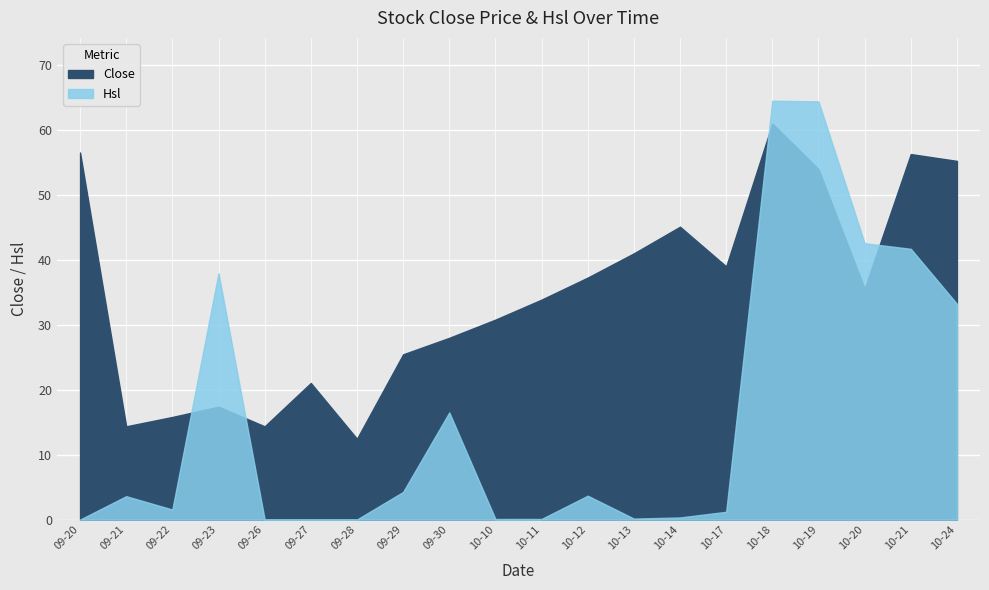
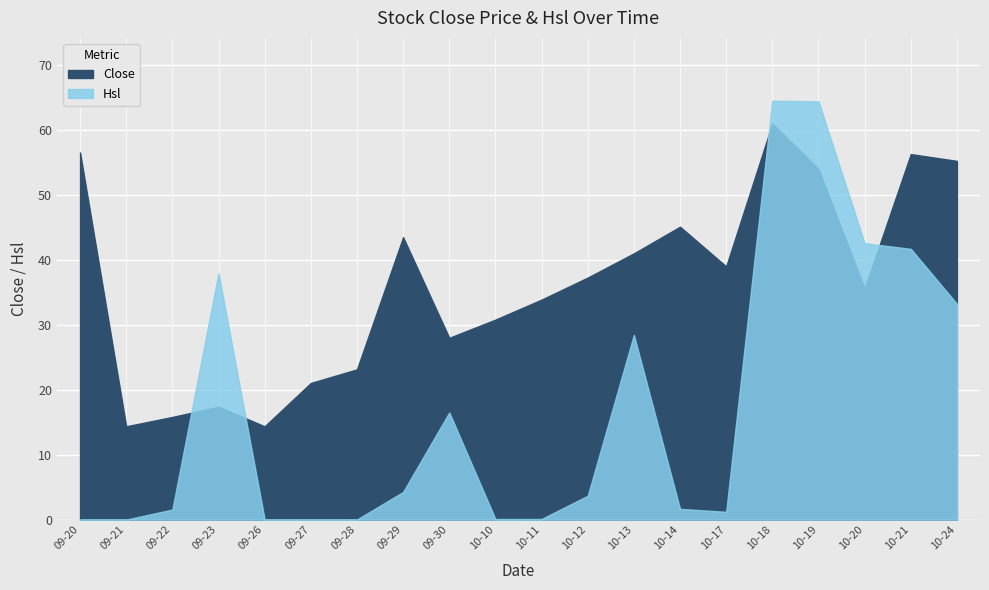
Hsl, 09-21: 4 -> 0
Close, 09-28: 12 -> 23
Close, 09-29: 25 -> 43
Hsl, 10-13: 0 -> 28
Hsl, 10-14: 0 -> 2
